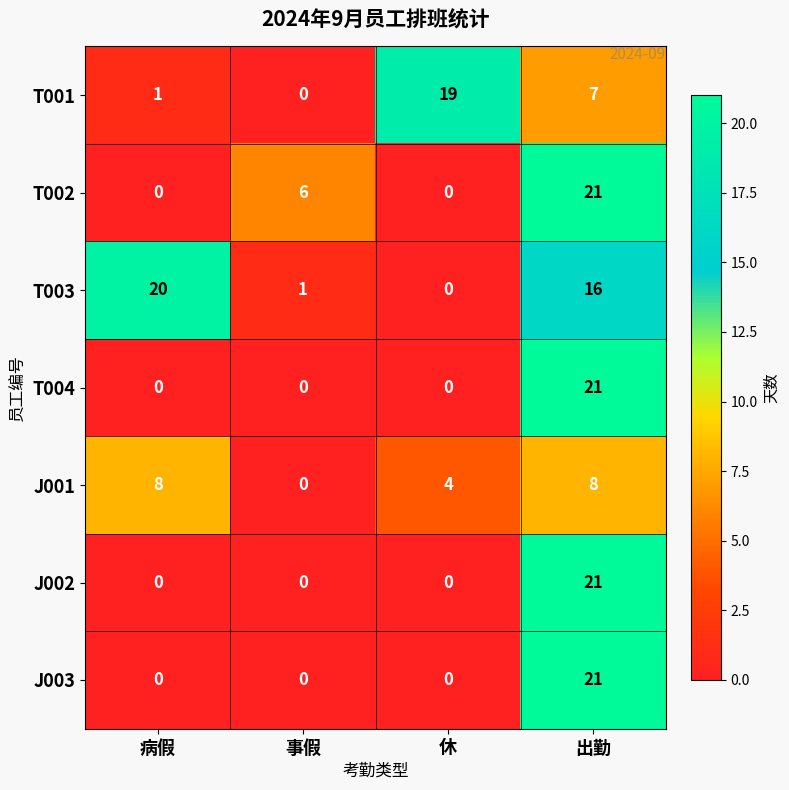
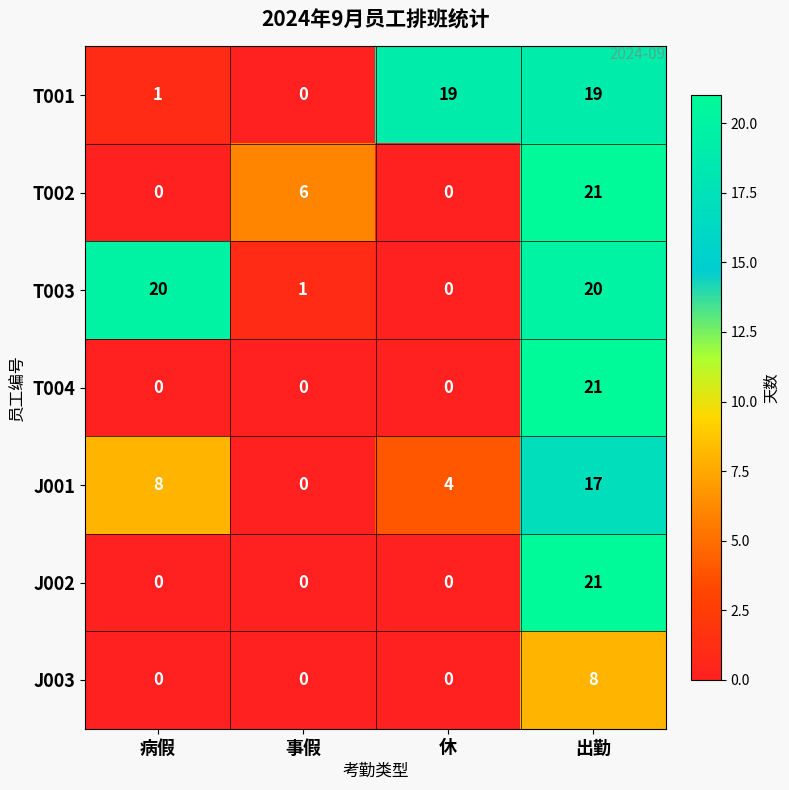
T001, 出勤: 7 -> 19
T003, 出勤: 16 -> 20
J001, 出勤: 8 -> 17
J003, 出勤: 21 -> 8
